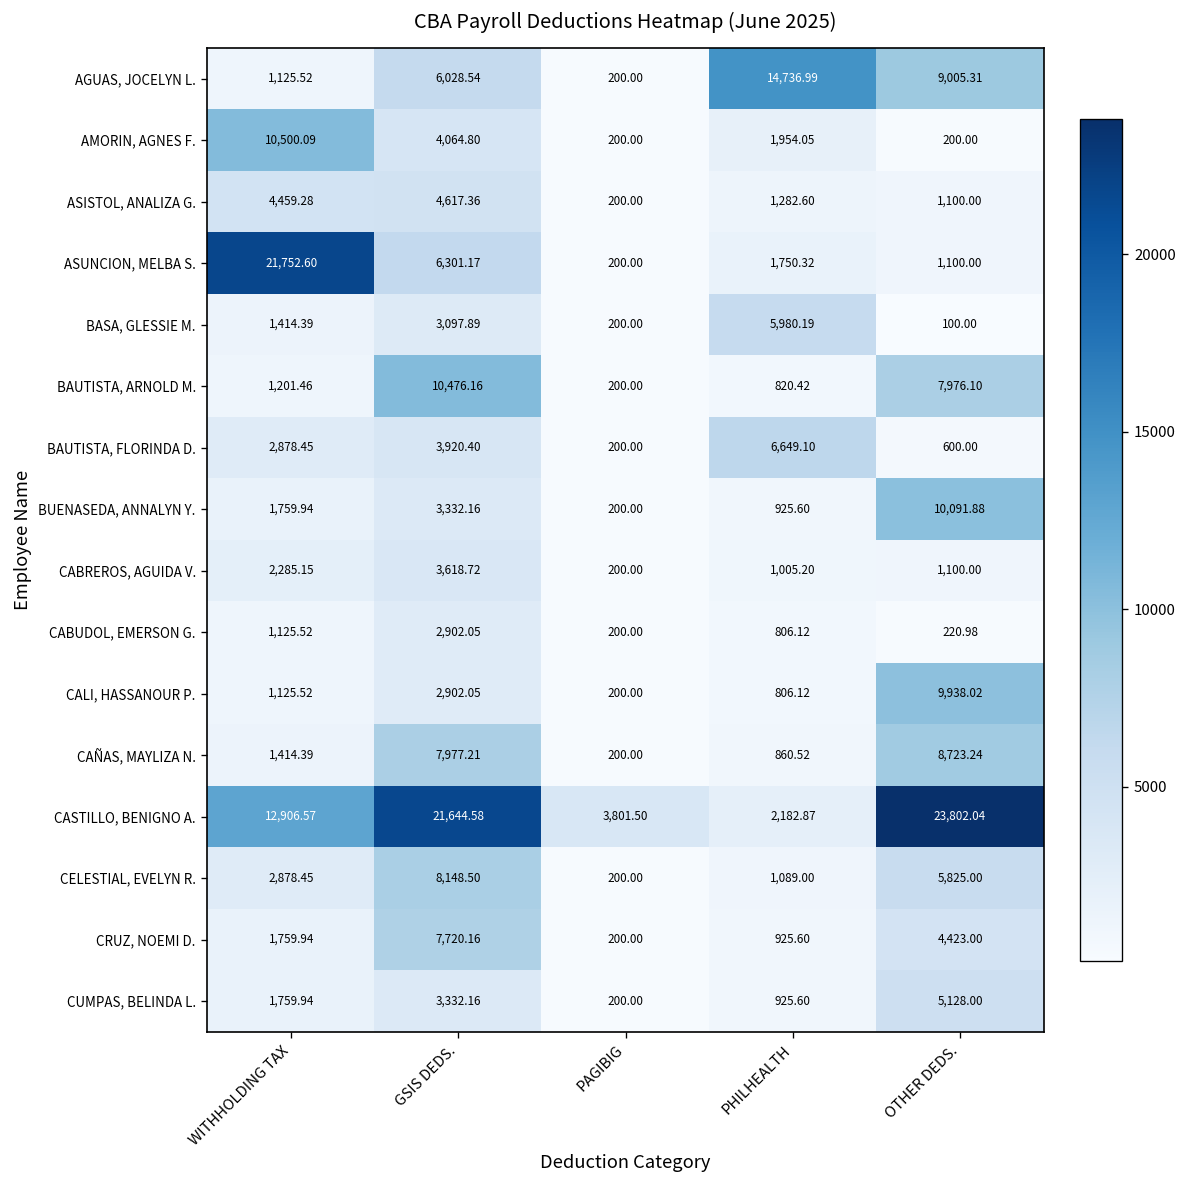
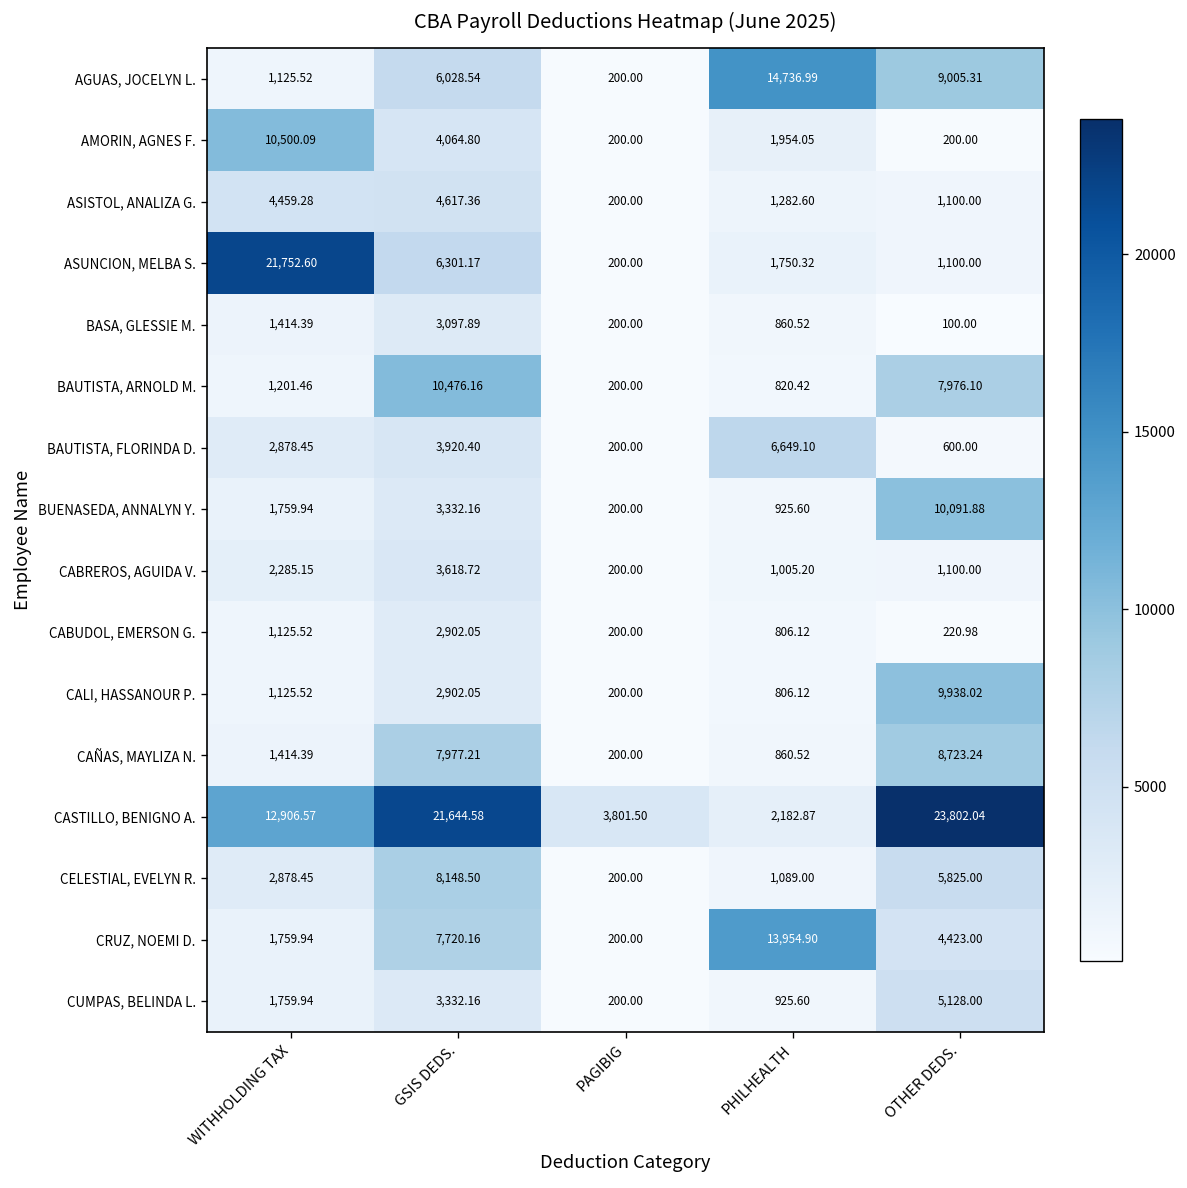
BASA, GLESSIE M., PHILHEALTH: 5,980.19 -> 860.52
CRUZ, NOEMI D., PHILHEALTH: 925.60 -> 13,954.90
